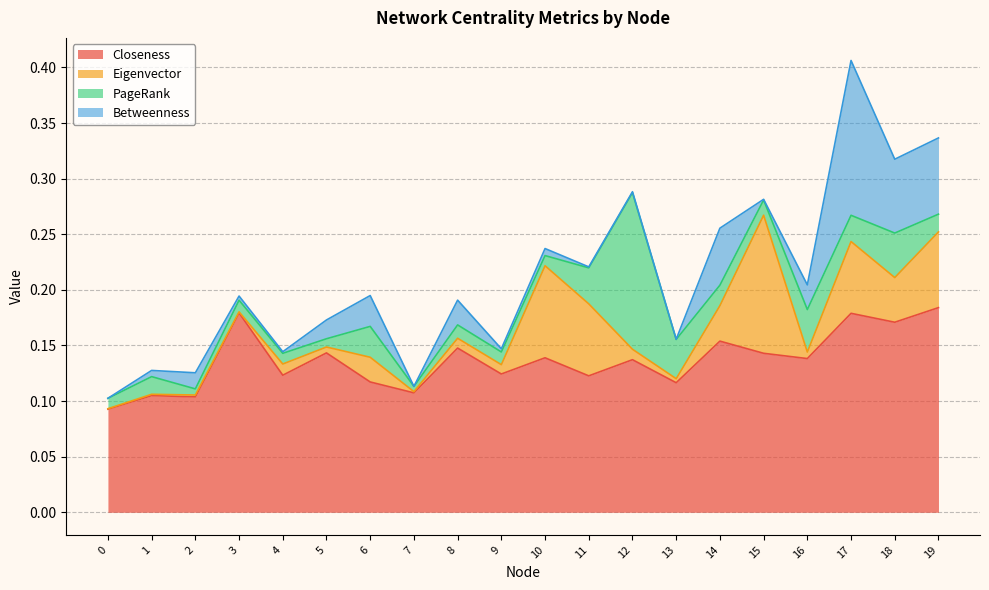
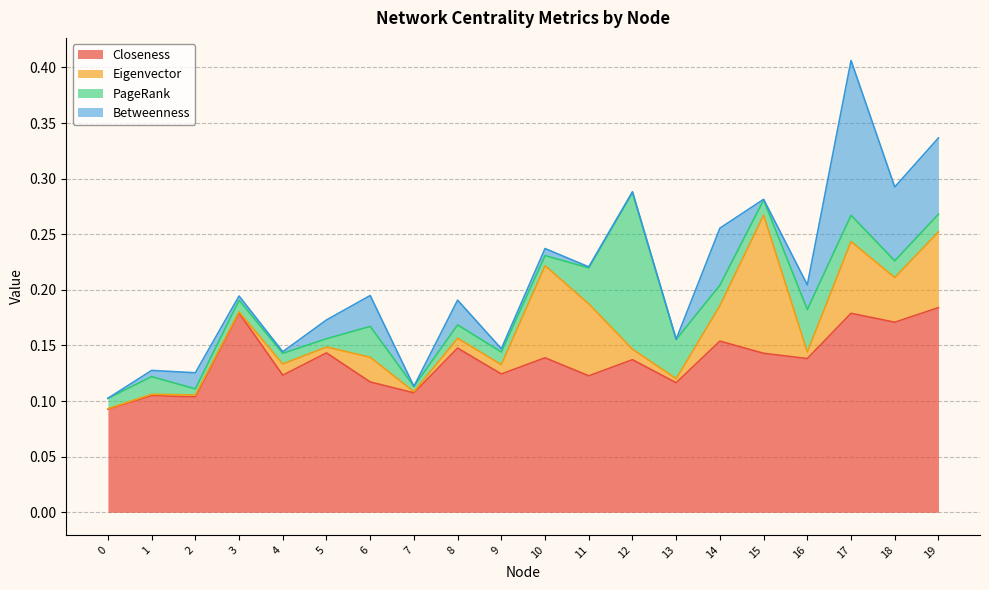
PageRank, 18: 0.040 -> 0.015
